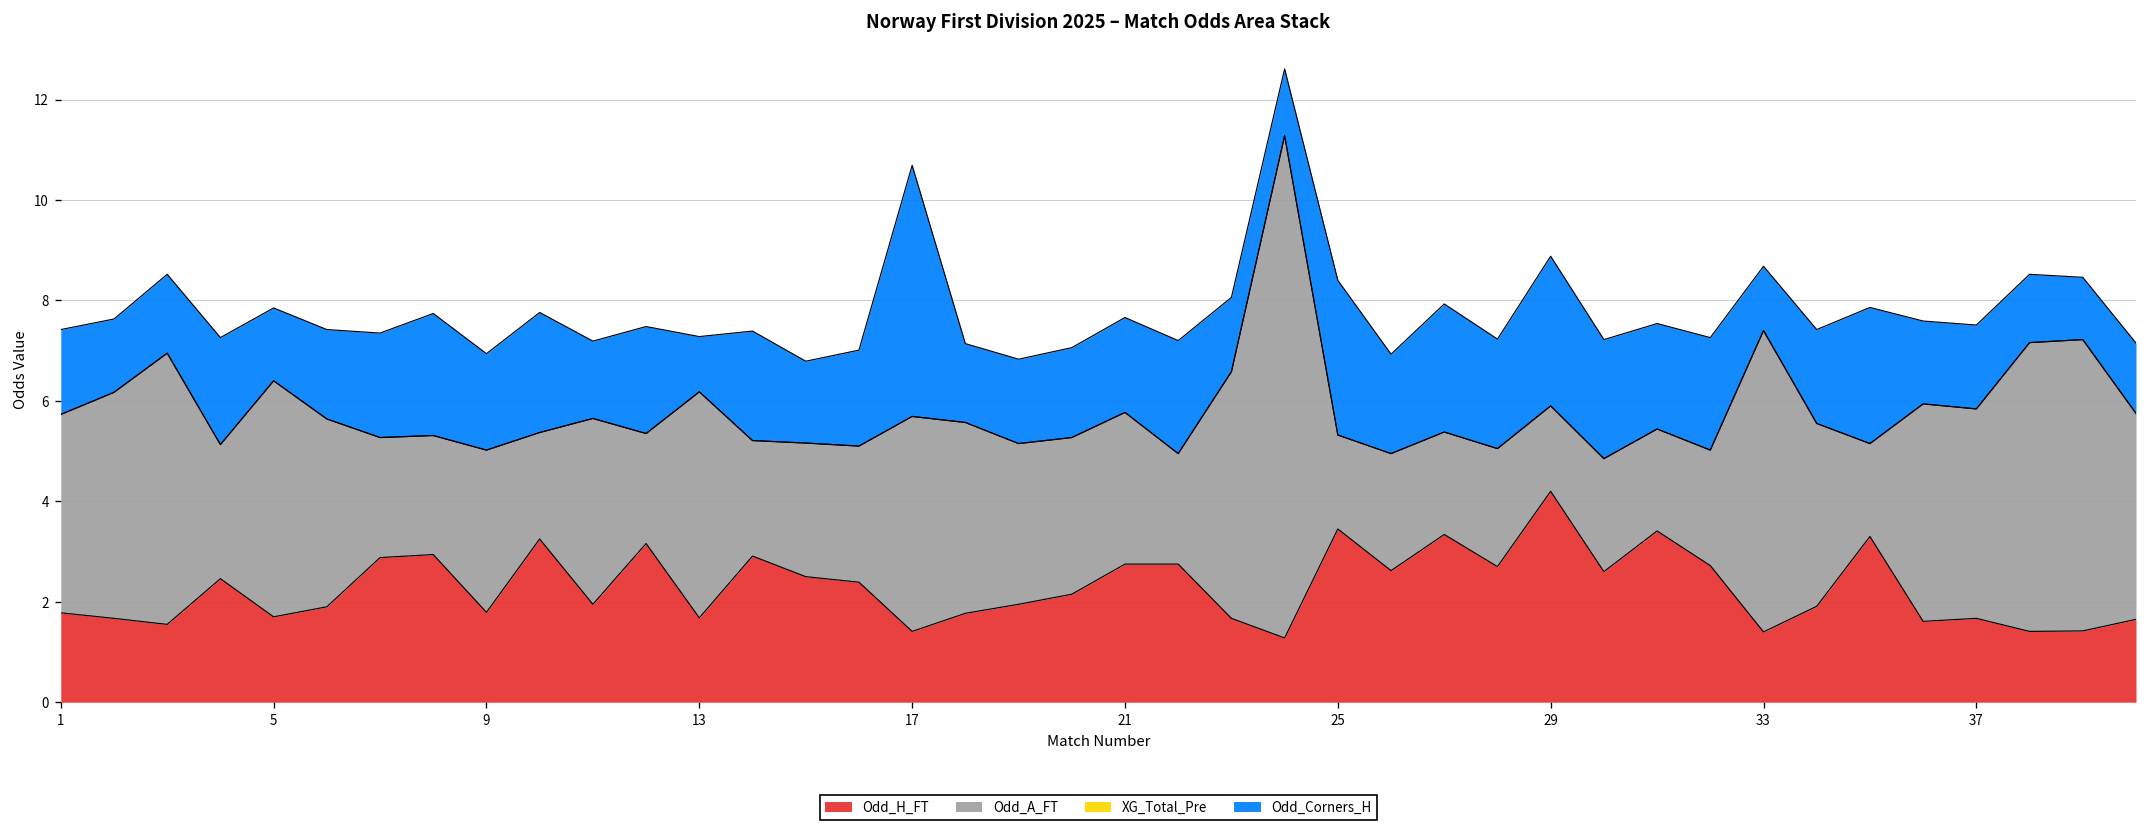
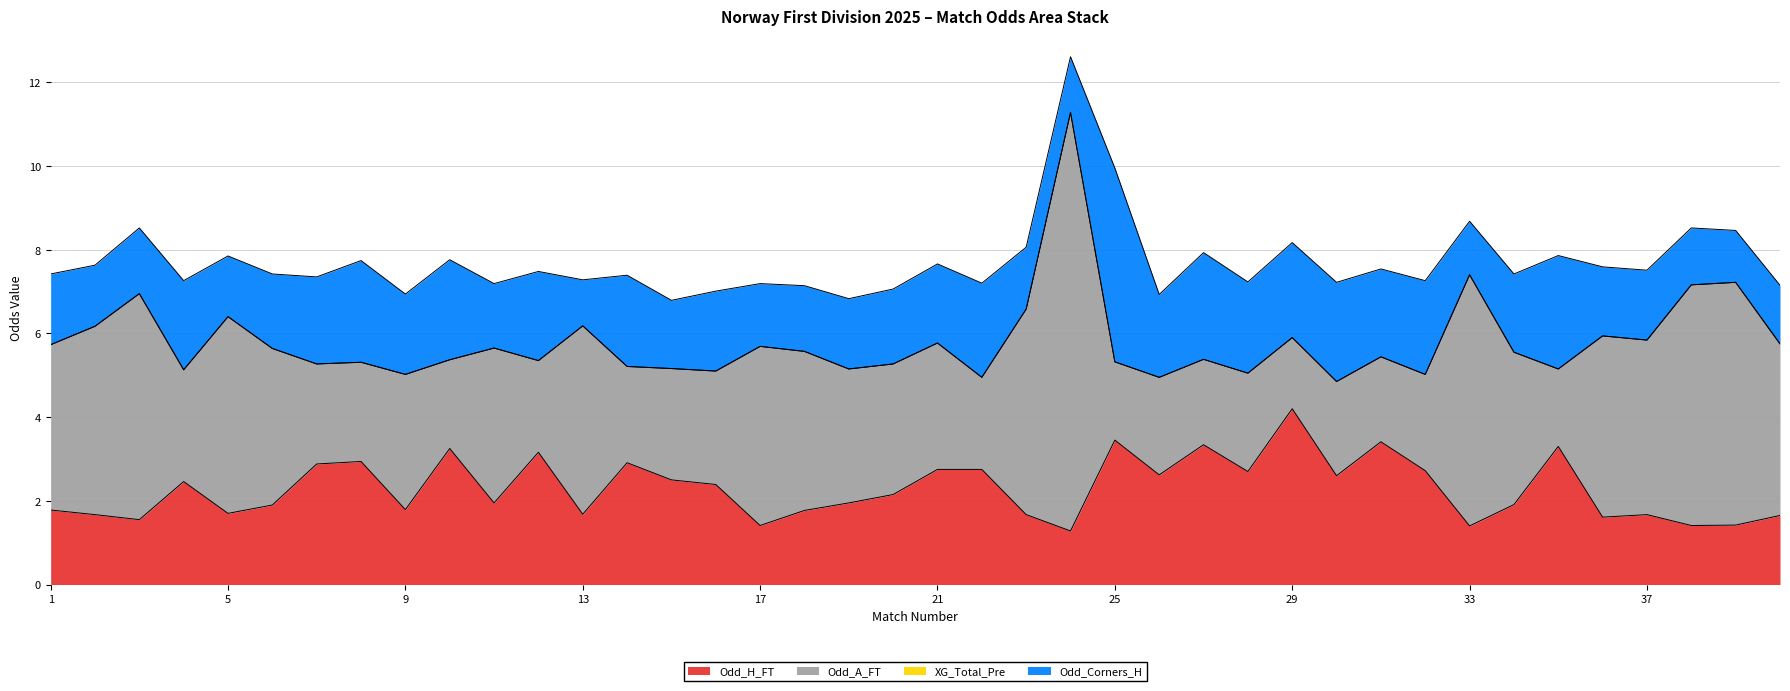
Odd_Corners_H, 17: 5.0 -> 1.5
Odd_Corners_H, 25: 3.1 -> 4.6
Odd_Corners_H, 29: 3.0 -> 2.3
